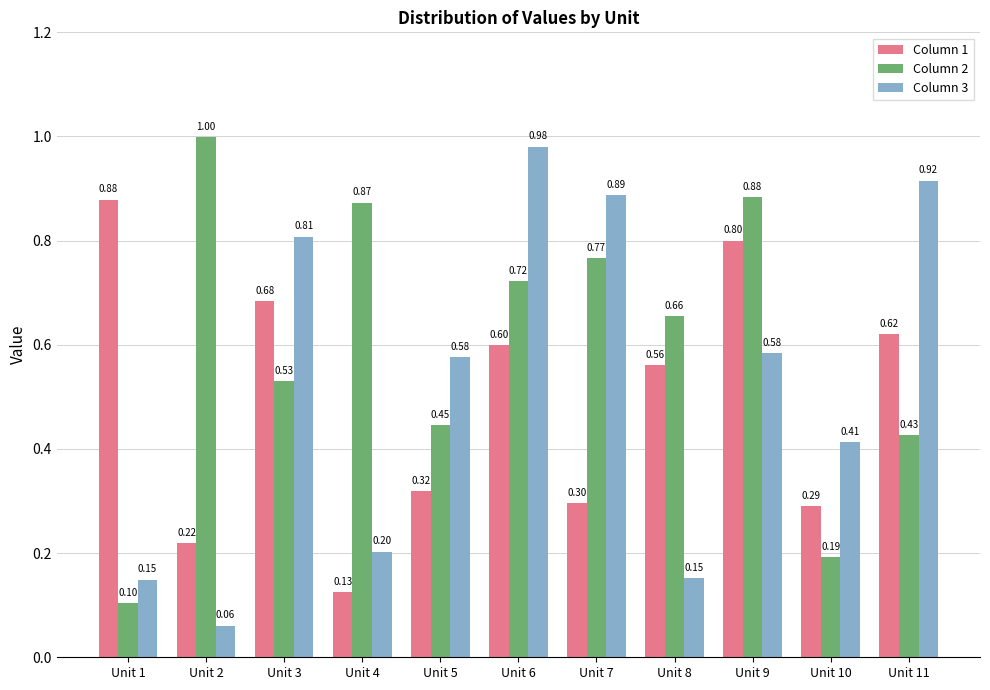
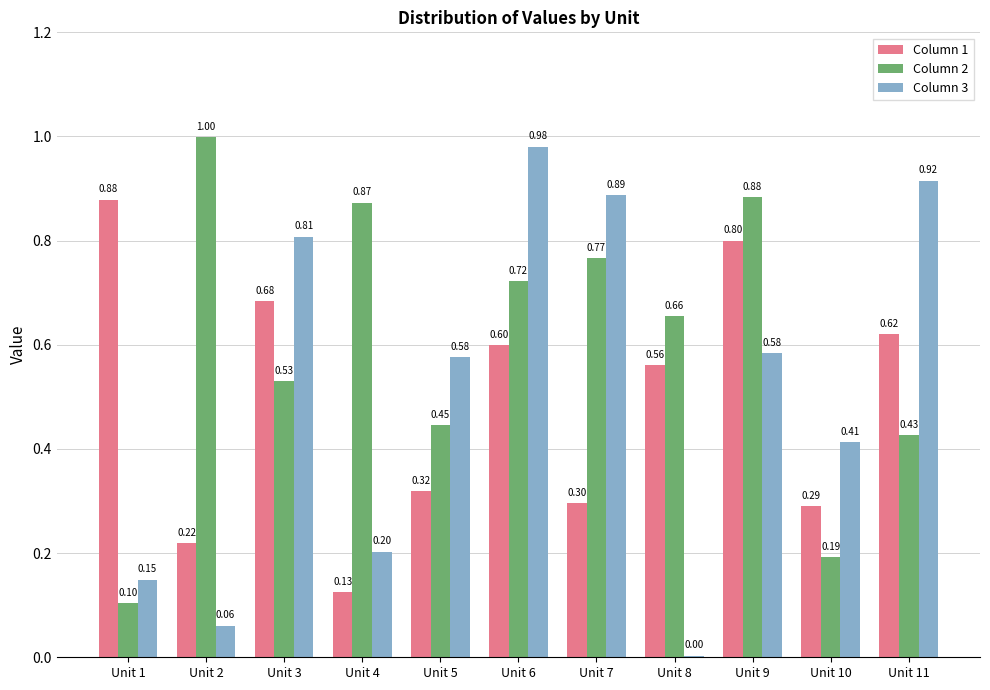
Column 3, Unit 8: 0.15 -> 0.00
